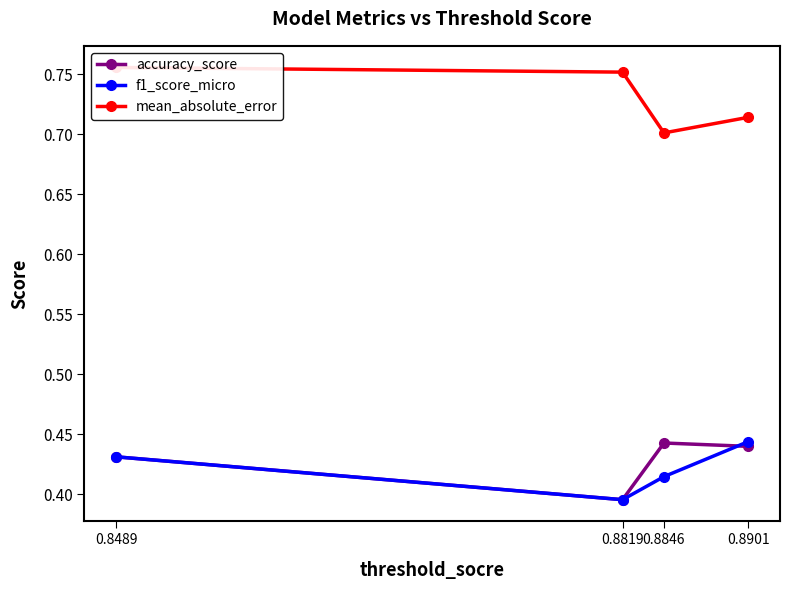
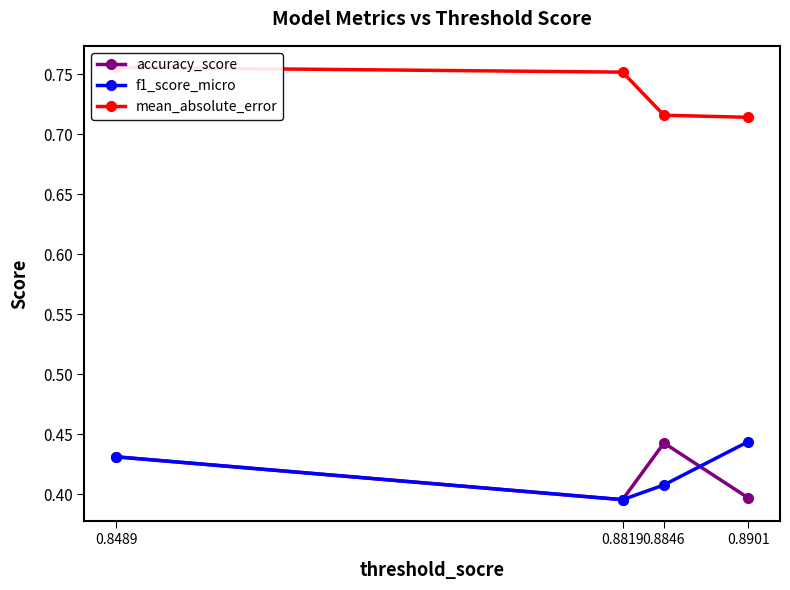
f1_score_micro, 0.8846: 0.415 -> 0.408
mean_absolute_error, 0.8846: 0.701 -> 0.716
accuracy_score, 0.8901: 0.440 -> 0.397
